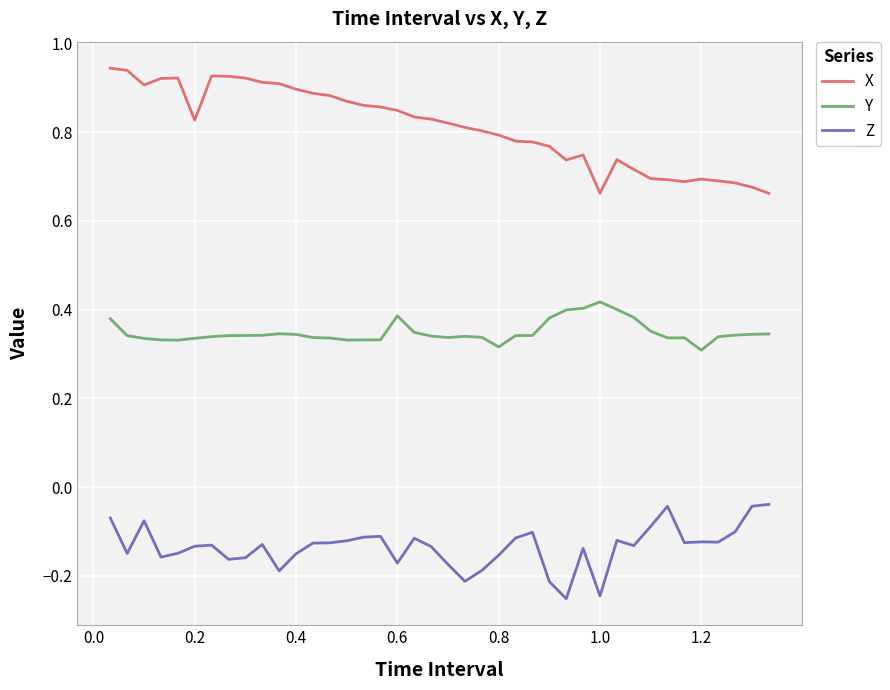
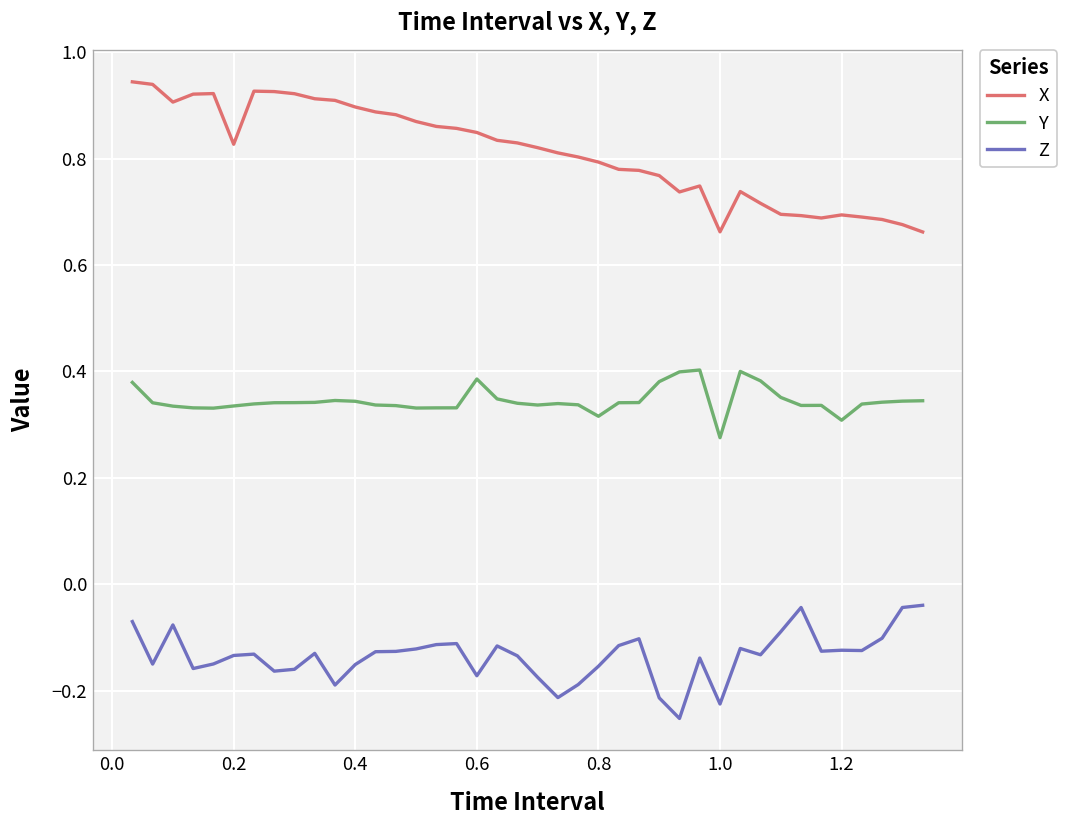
Y, 1.0: 0.42 -> 0.28
Z, 1.0: -0.25 -> -0.22
